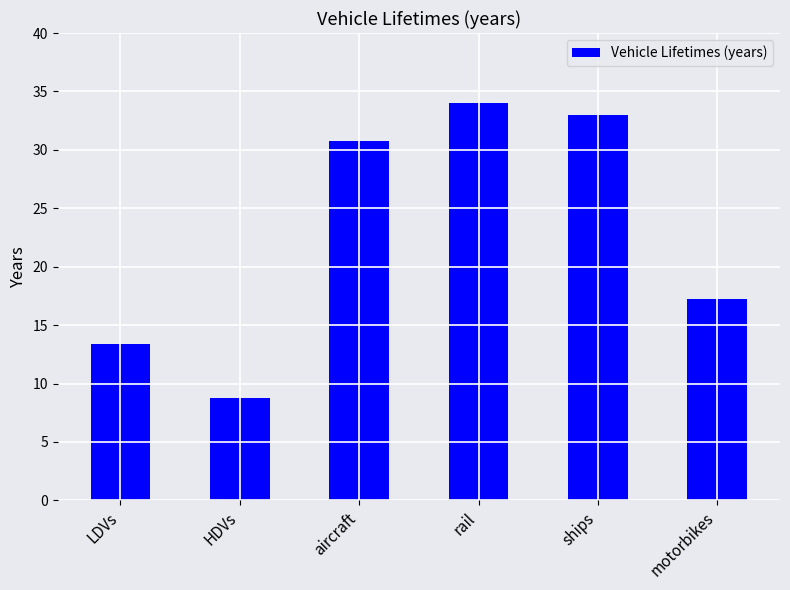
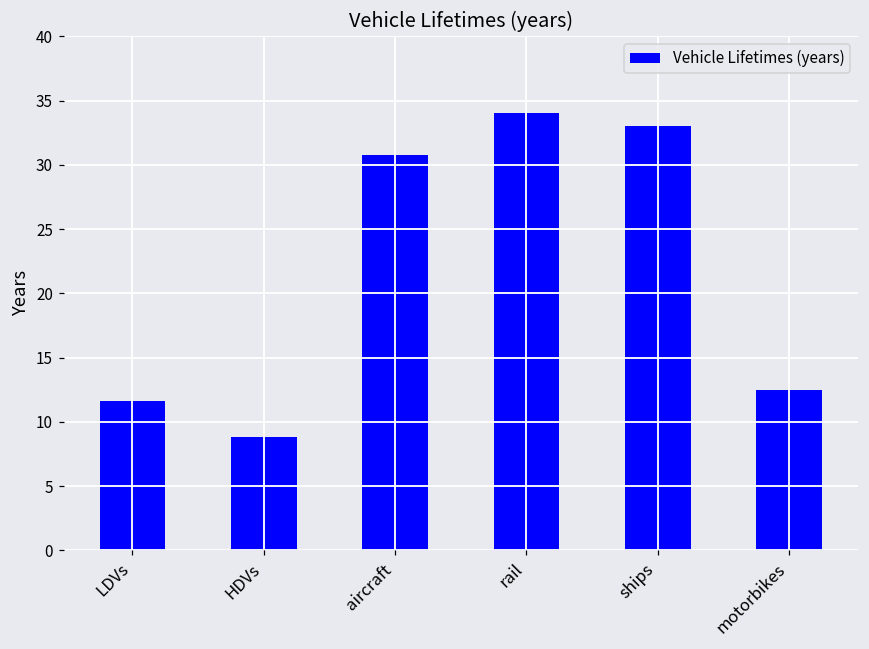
LDVs: 13.4 -> 11.6
motorbikes: 17.2 -> 12.5
